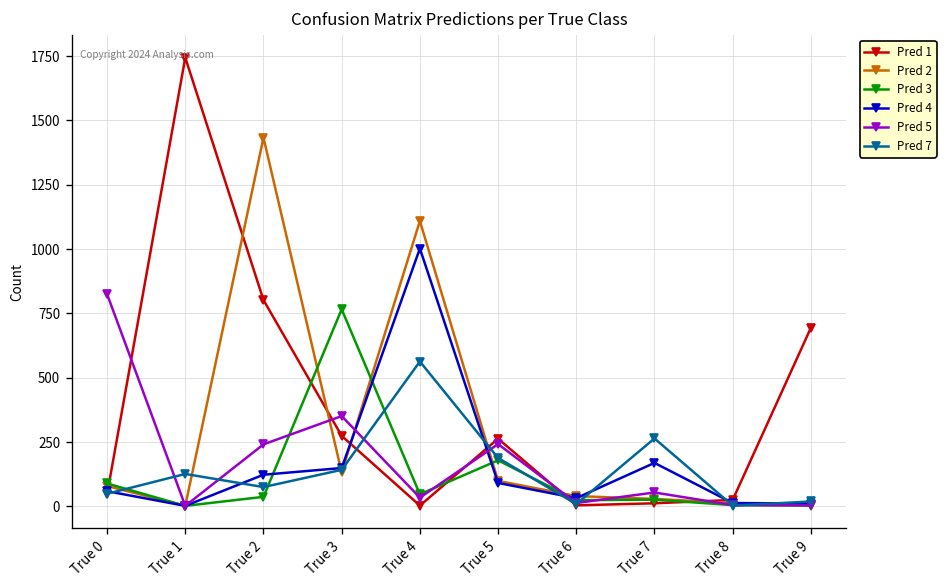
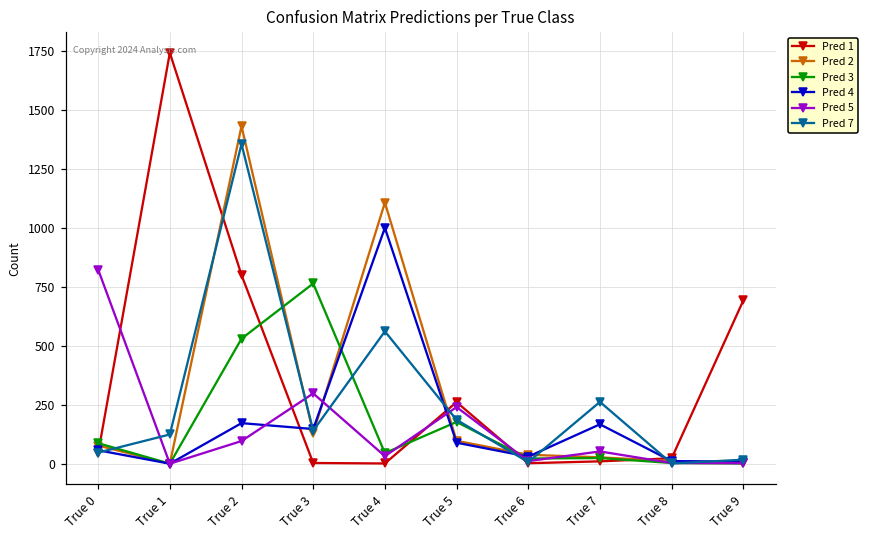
Pred 3, True 2: 40 -> 530
Pred 4, True 2: 120 -> 170
Pred 5, True 2: 240 -> 100
Pred 7, True 2: 80 -> 1360
Pred 1, True 3: 270 -> 10
Pred 5, True 3: 350 -> 300
